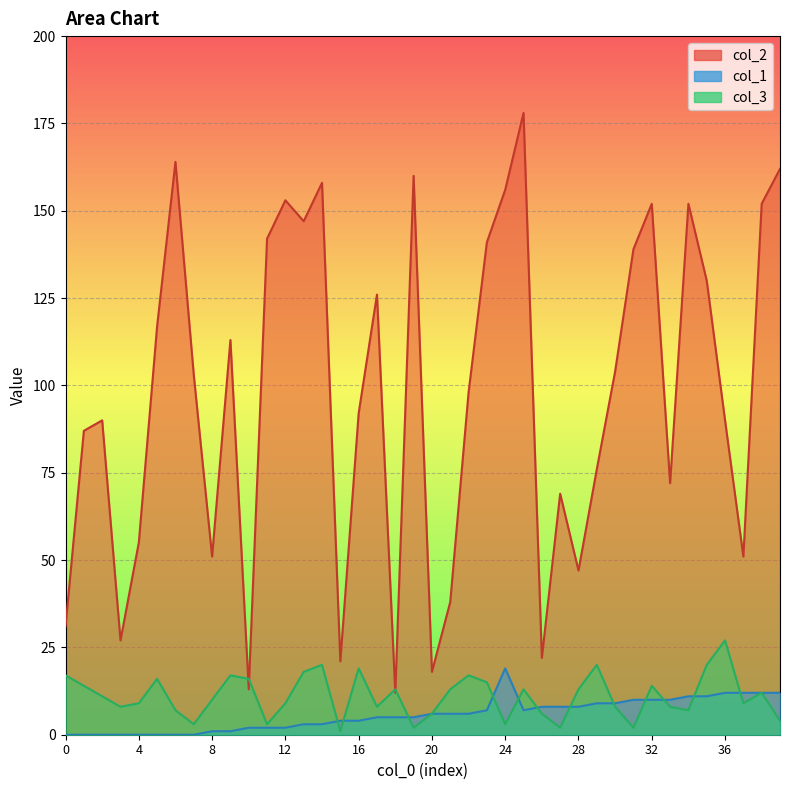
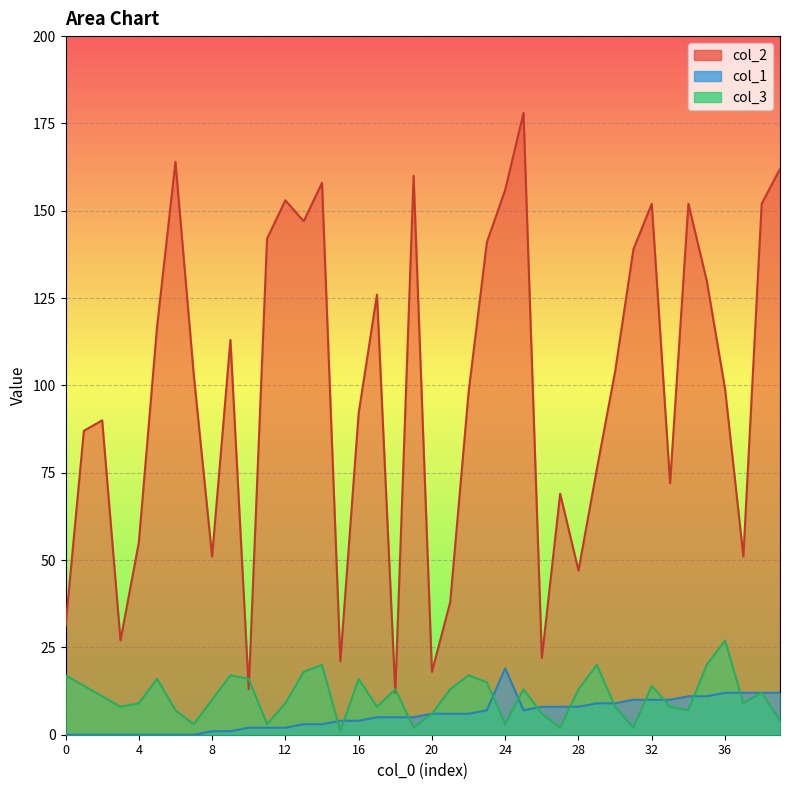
col_3, 16: 19 -> 16
col_2, 36: 90 -> 99
